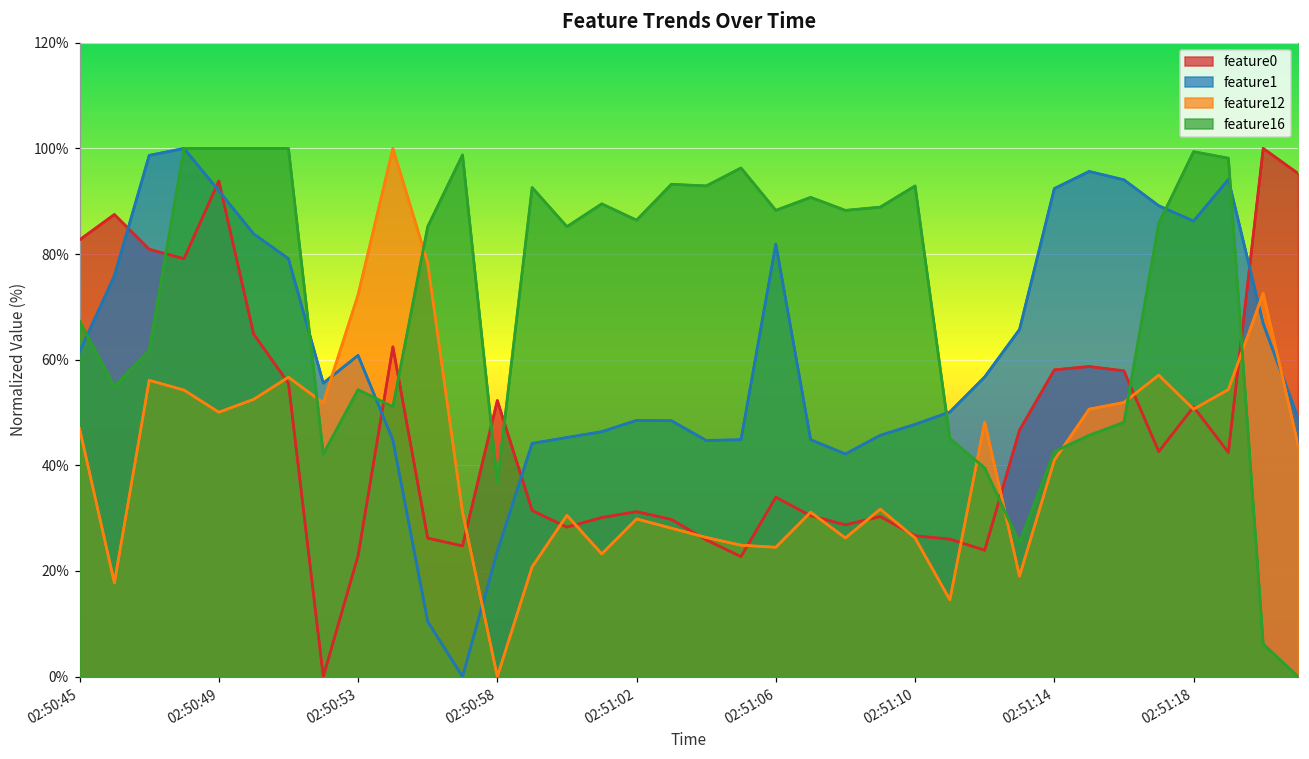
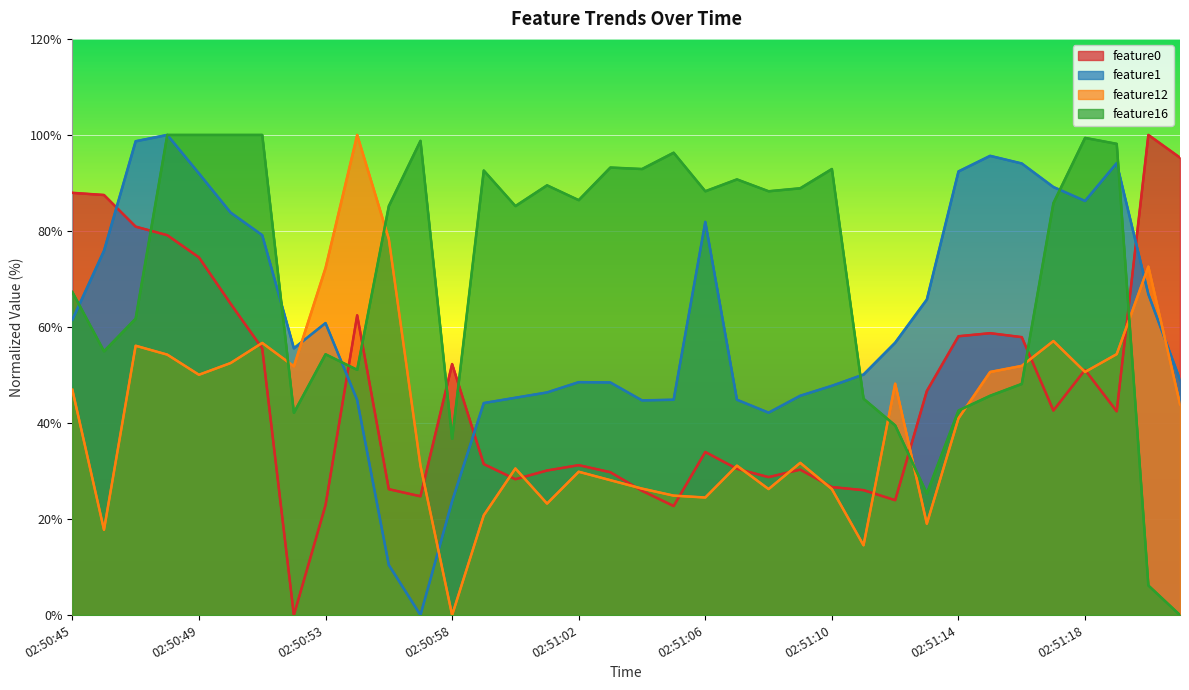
feature0, 02:50:45: 83% -> 88%
feature0, 02:50:49: 94% -> 74%
